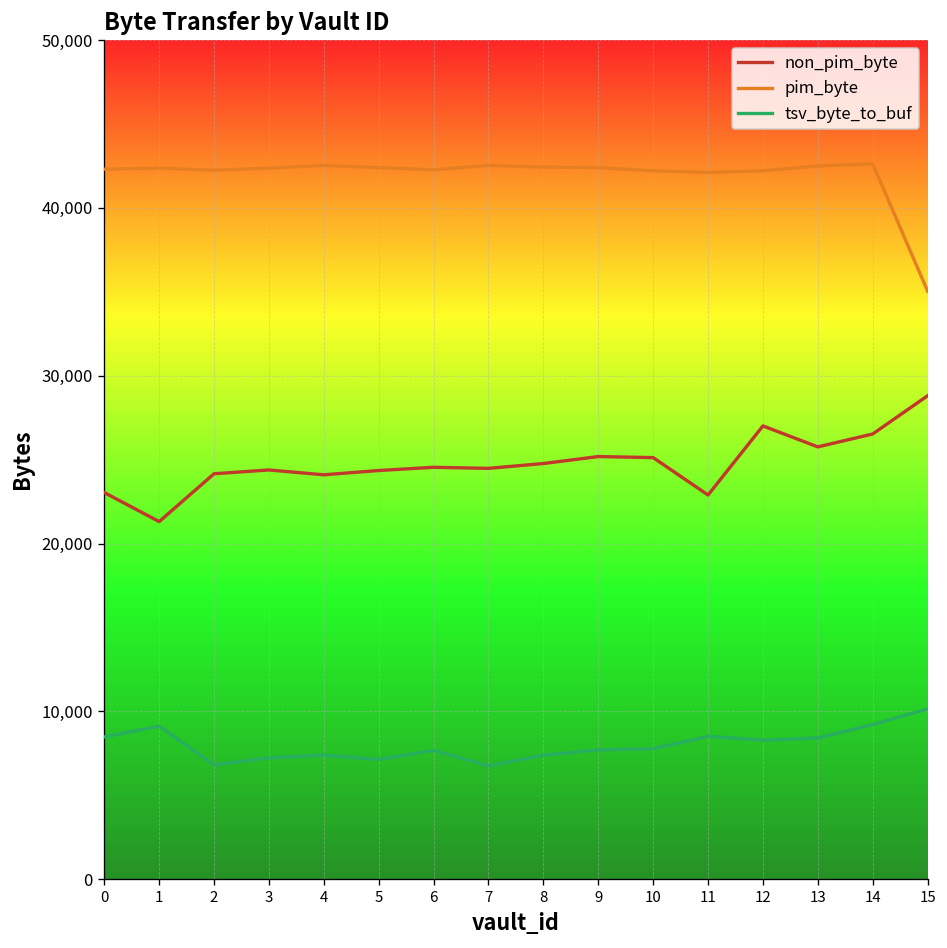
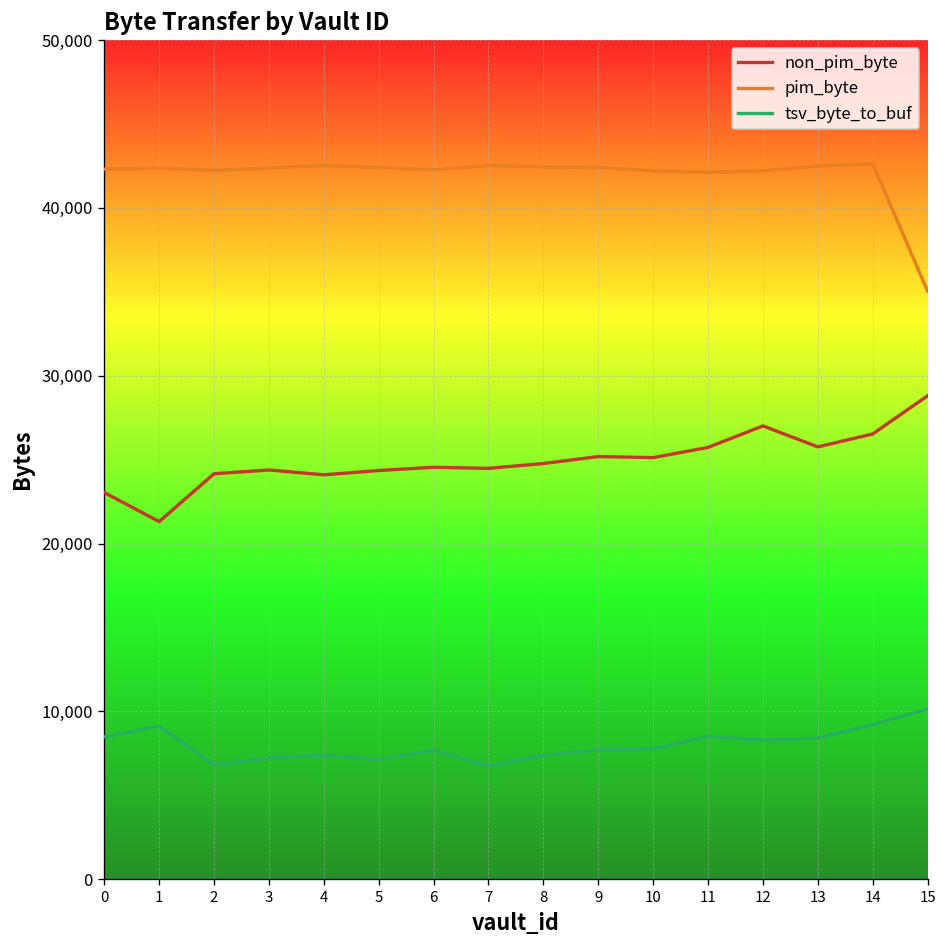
non_pim_byte, 11: 22,900 -> 25,700
